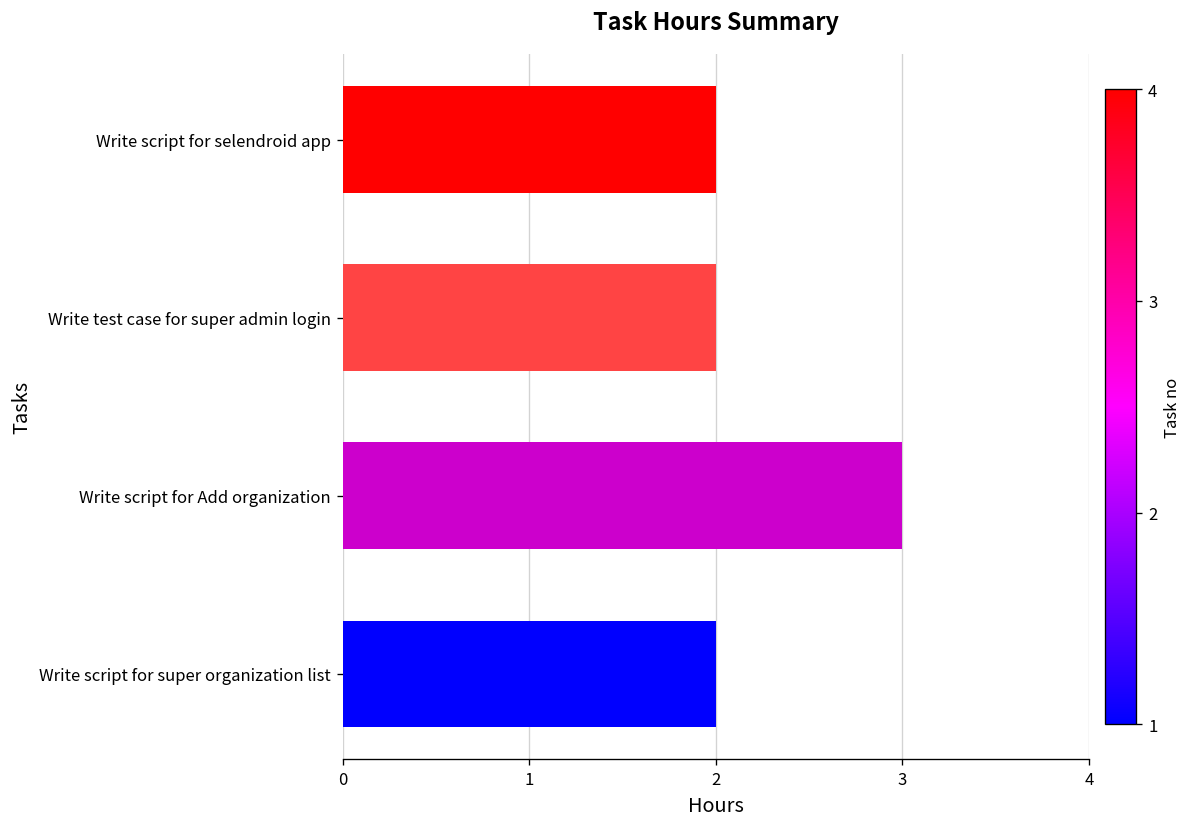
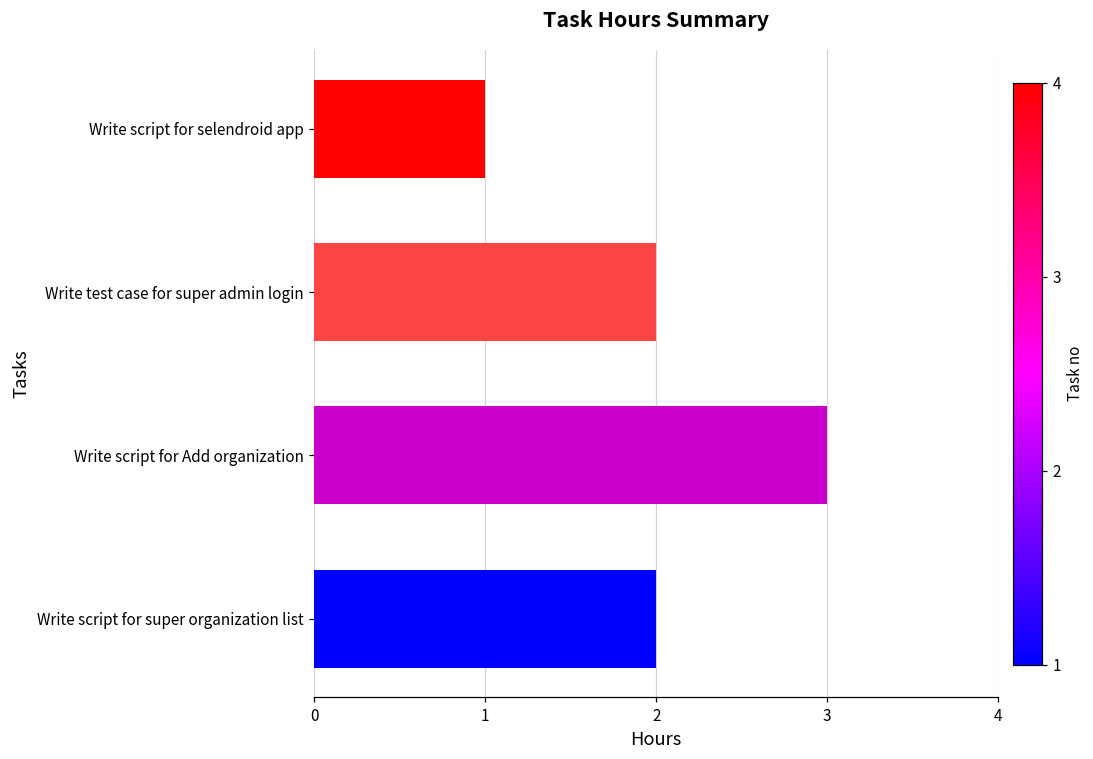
Write script for selendroid app: 2 -> 1
